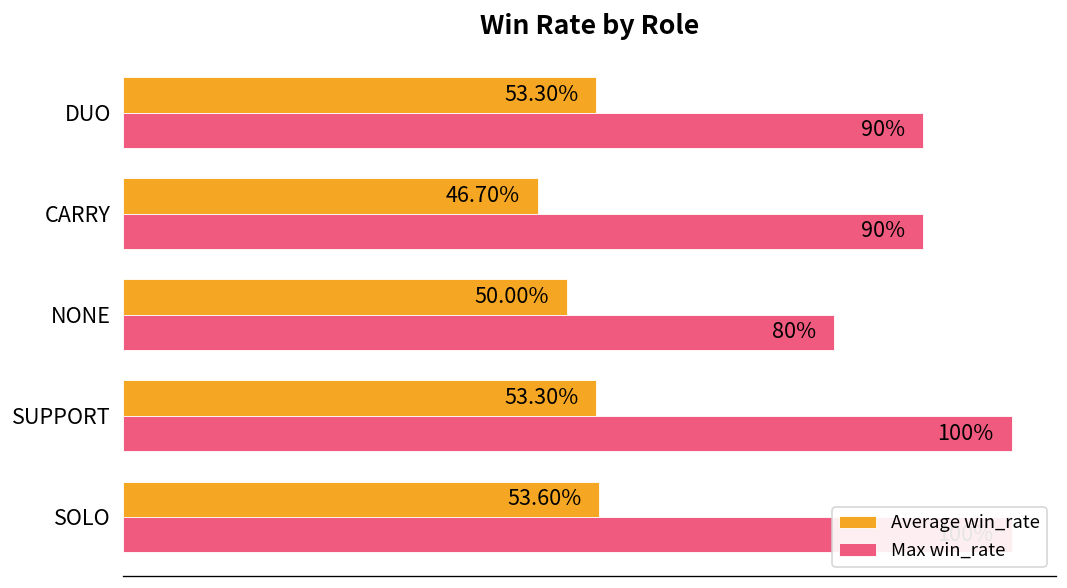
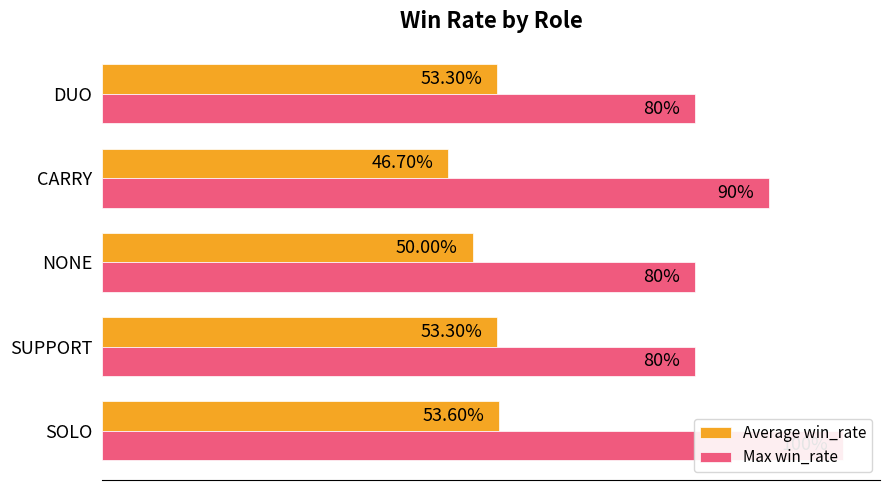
Max win_rate, DUO: 90% -> 80%
Max win_rate, SUPPORT: 100% -> 80%
